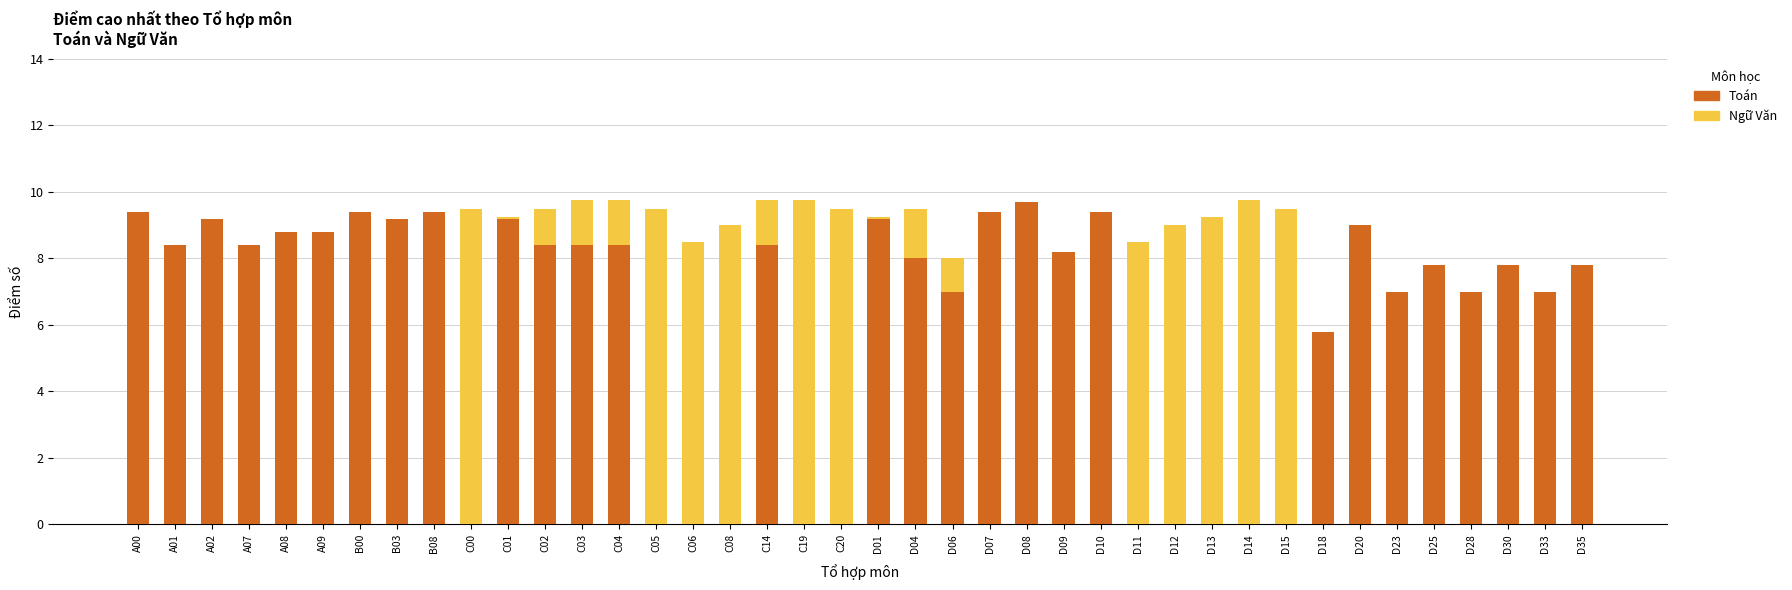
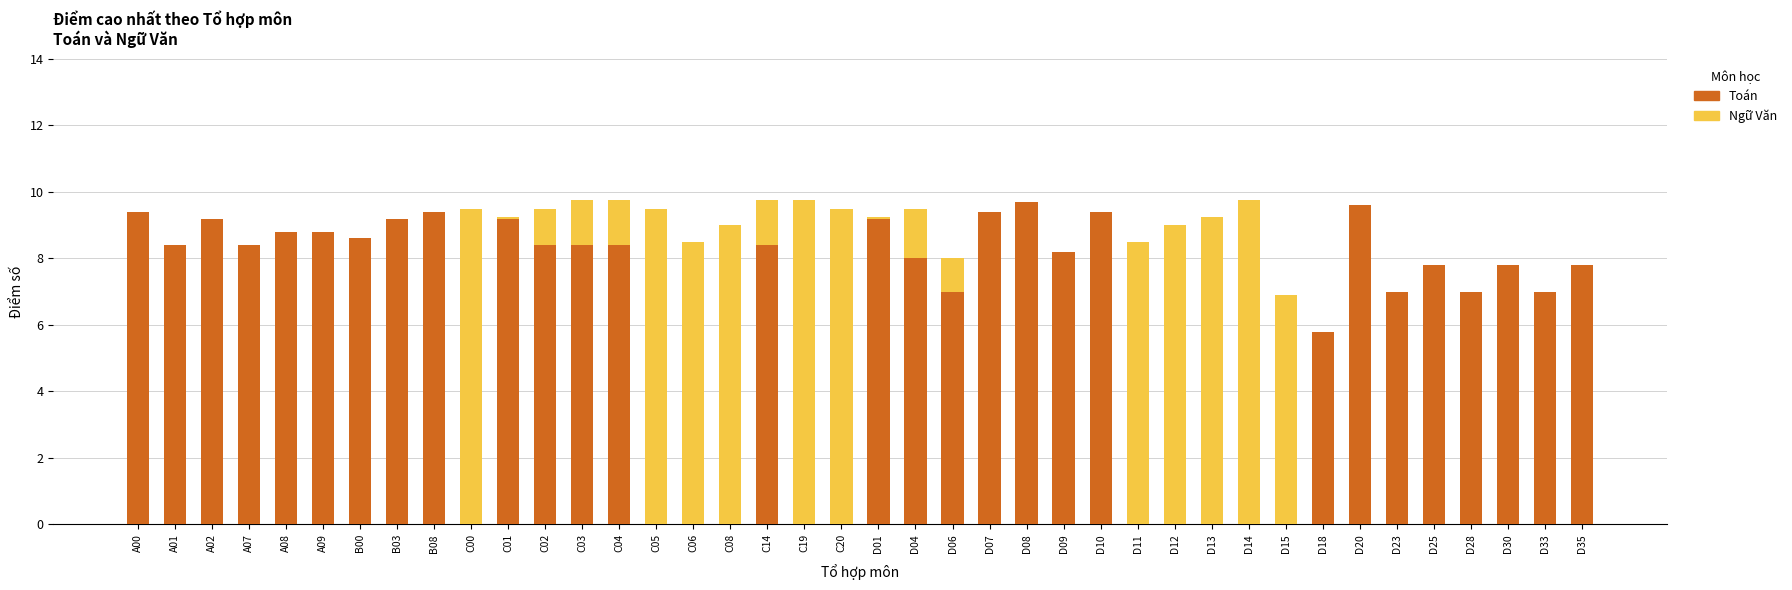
Toán, B00: 9.4 -> 8.6
Ngữ Văn, D15: 9.5 -> 6.9
Toán, D20: 9.0 -> 9.6
